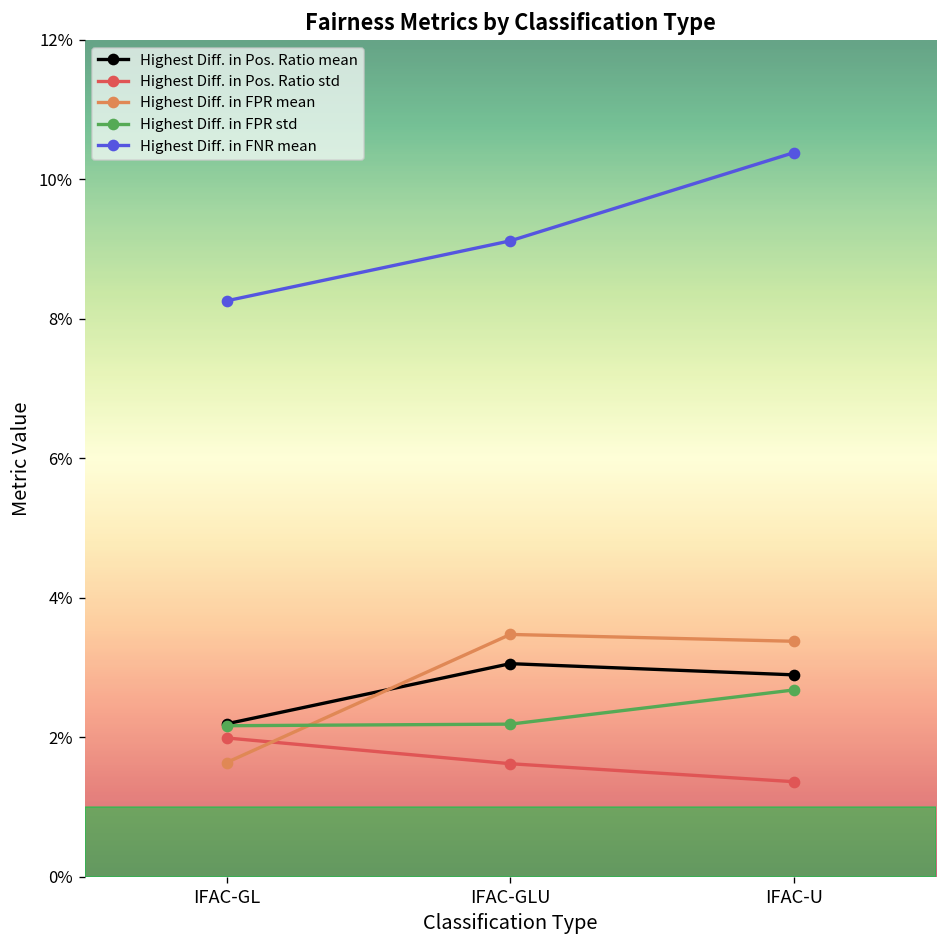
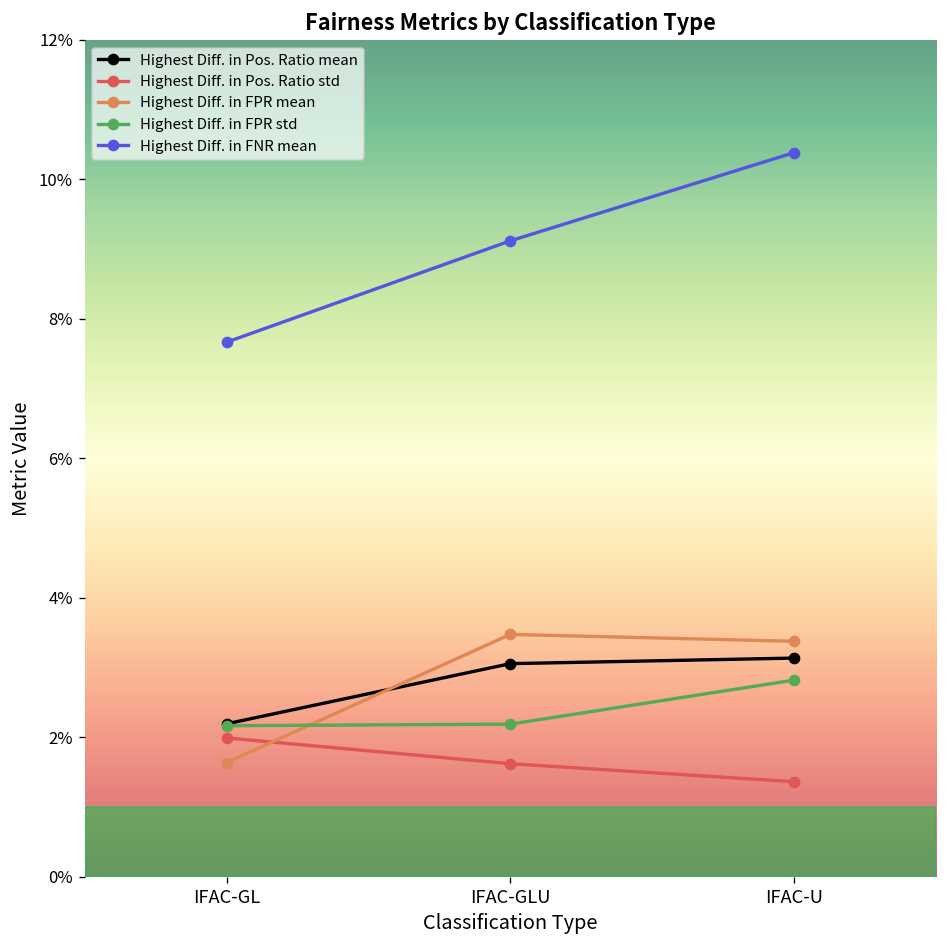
Highest Diff. in FNR mean, IFAC-GL: 8.3% -> 7.7%
Highest Diff. in Pos. Ratio mean, IFAC-U: 2.9% -> 3.1%
Highest Diff. in FPR std, IFAC-U: 2.7% -> 2.8%
